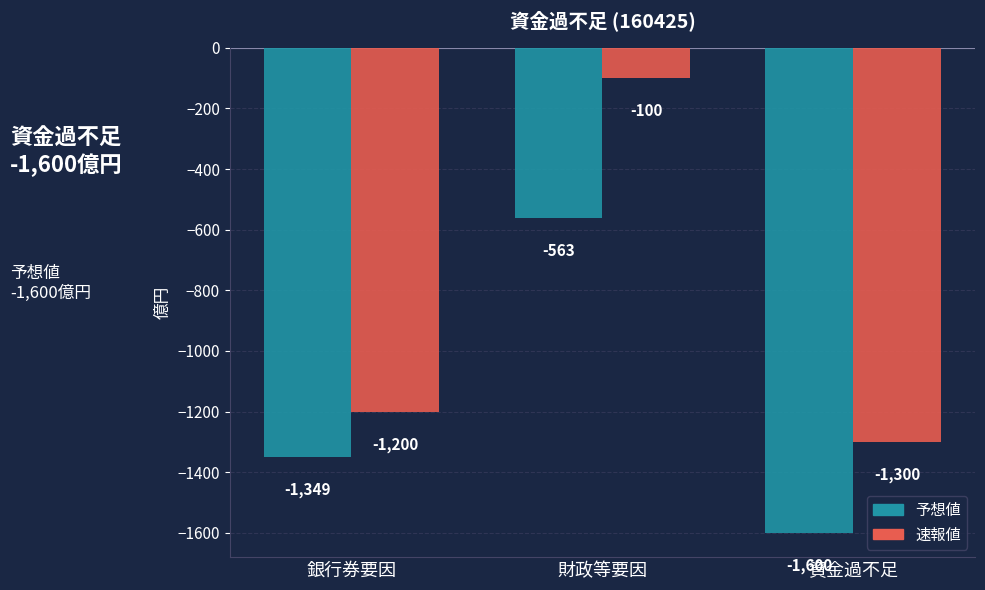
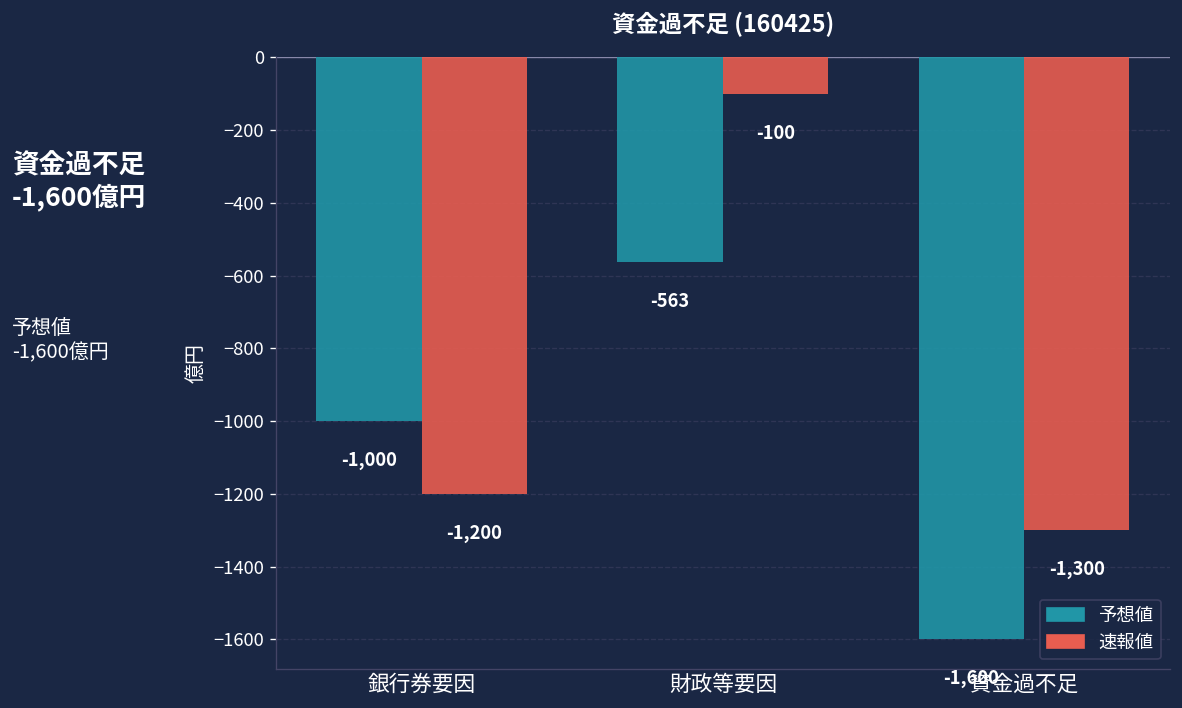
予想値, 銀行券要因: -1,349 -> -1,000
